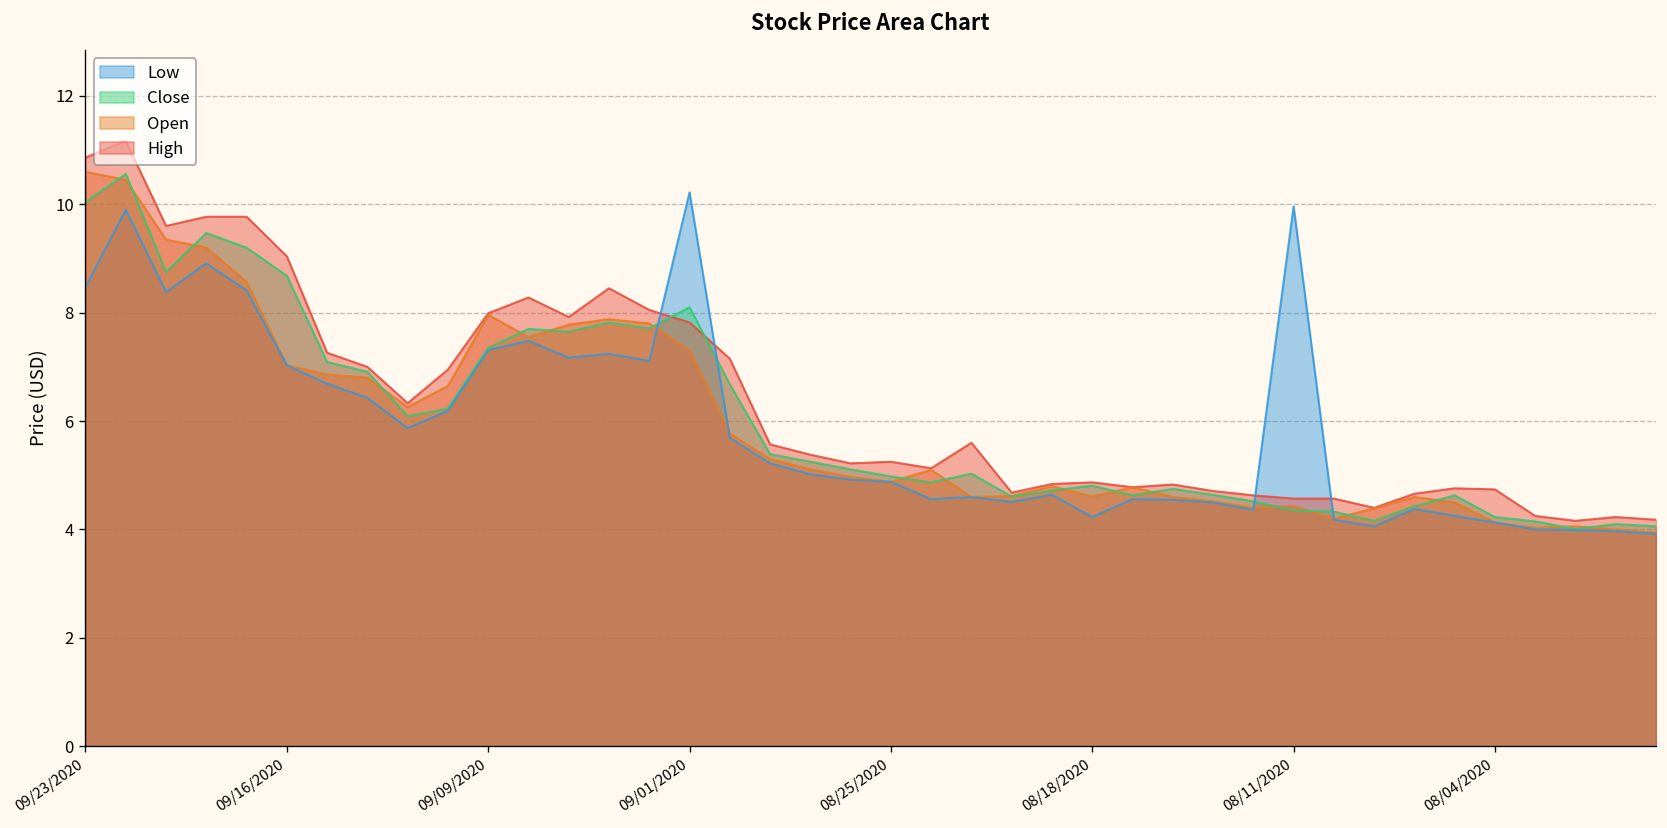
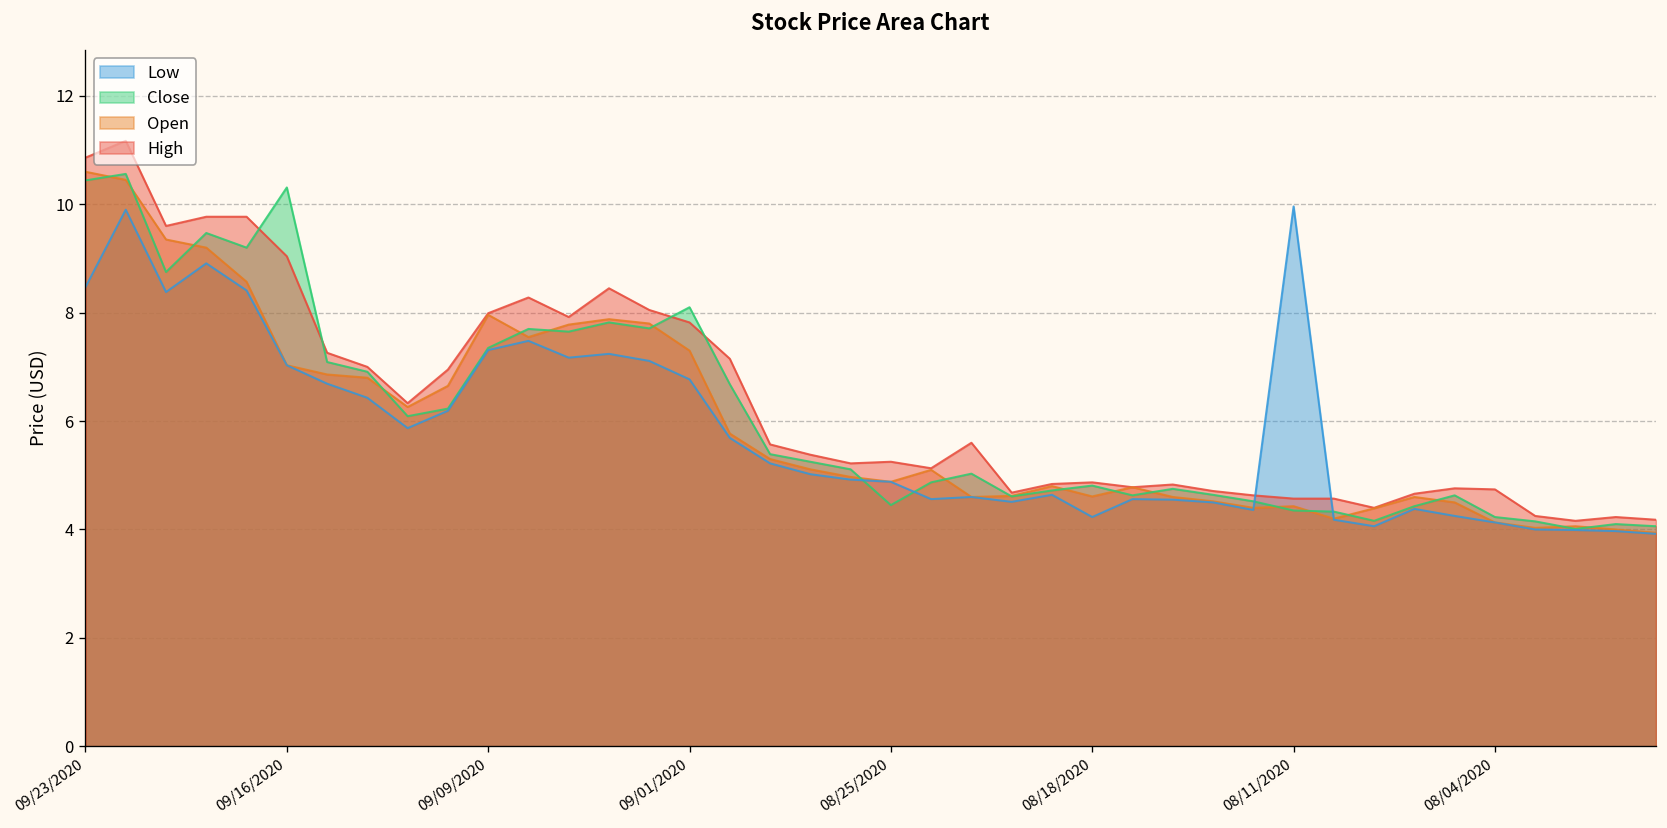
Close, 09/23/2020: 10.0 -> 10.4
Close, 09/16/2020: 8.7 -> 10.3
Low, 09/01/2020: 10.2 -> 6.8
Close, 08/25/2020: 5.0 -> 4.5
